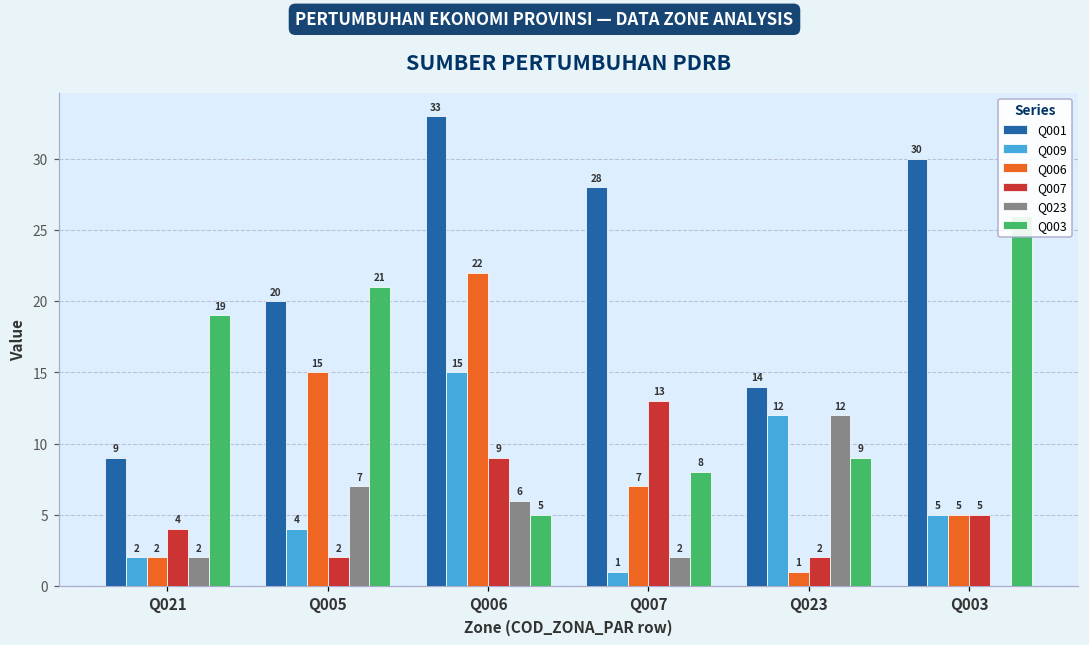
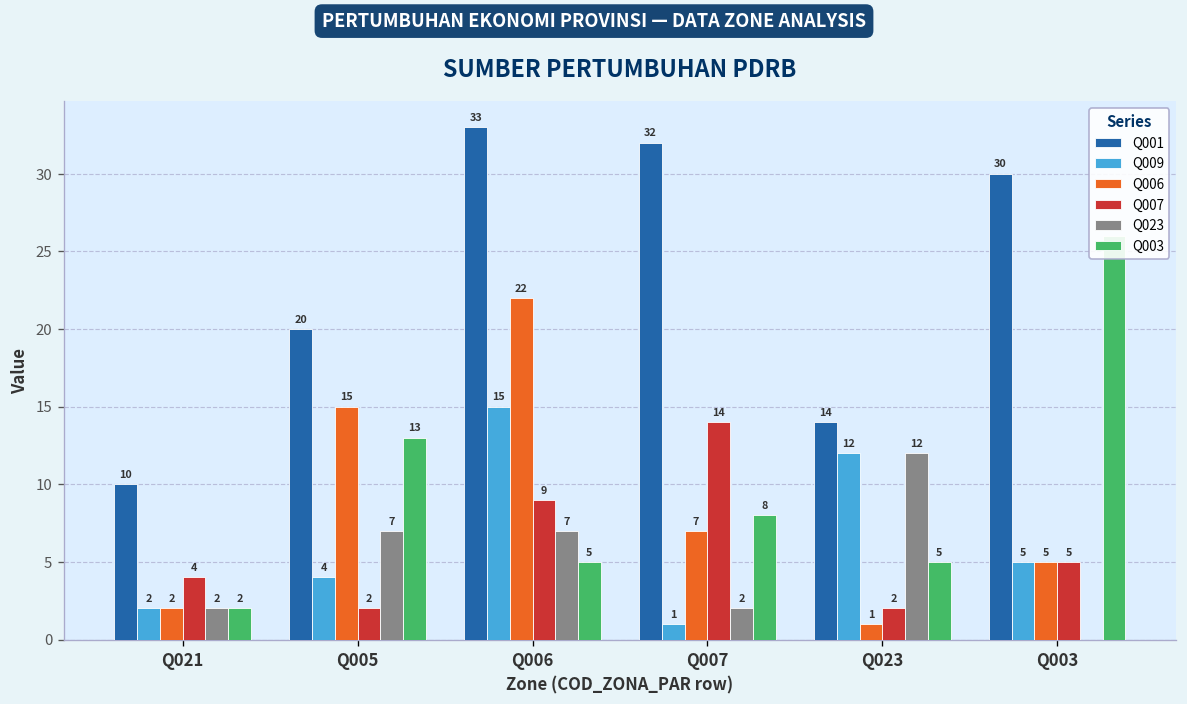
Q001, Q021: 9 -> 10
Q003, Q021: 19 -> 2
Q003, Q005: 21 -> 13
Q023, Q006: 6 -> 7
Q001, Q007: 28 -> 32
Q007, Q007: 13 -> 14
Q003, Q023: 9 -> 5
